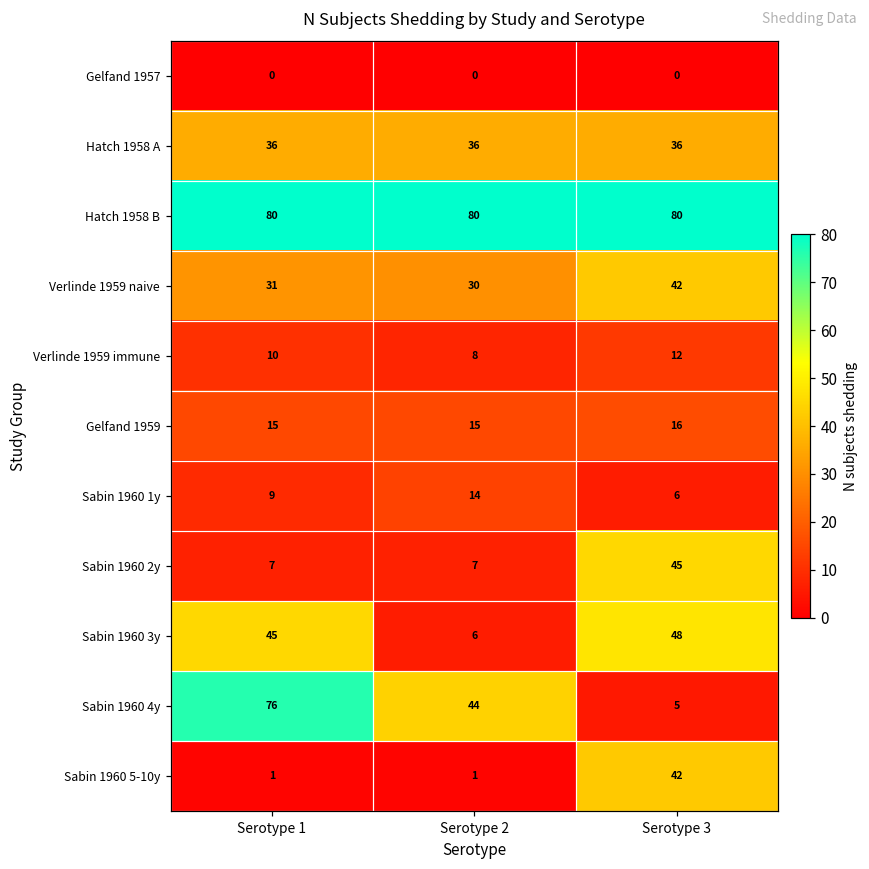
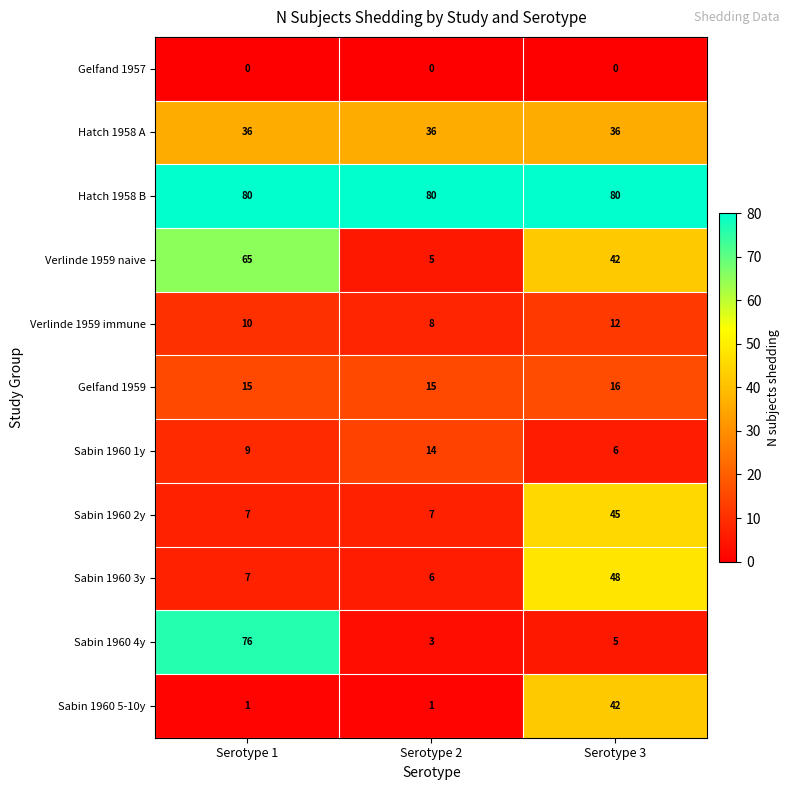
Verlinde 1959 naive, Serotype 1: 31 -> 65
Verlinde 1959 naive, Serotype 2: 30 -> 5
Sabin 1960 3y, Serotype 1: 45 -> 7
Sabin 1960 4y, Serotype 2: 44 -> 3
